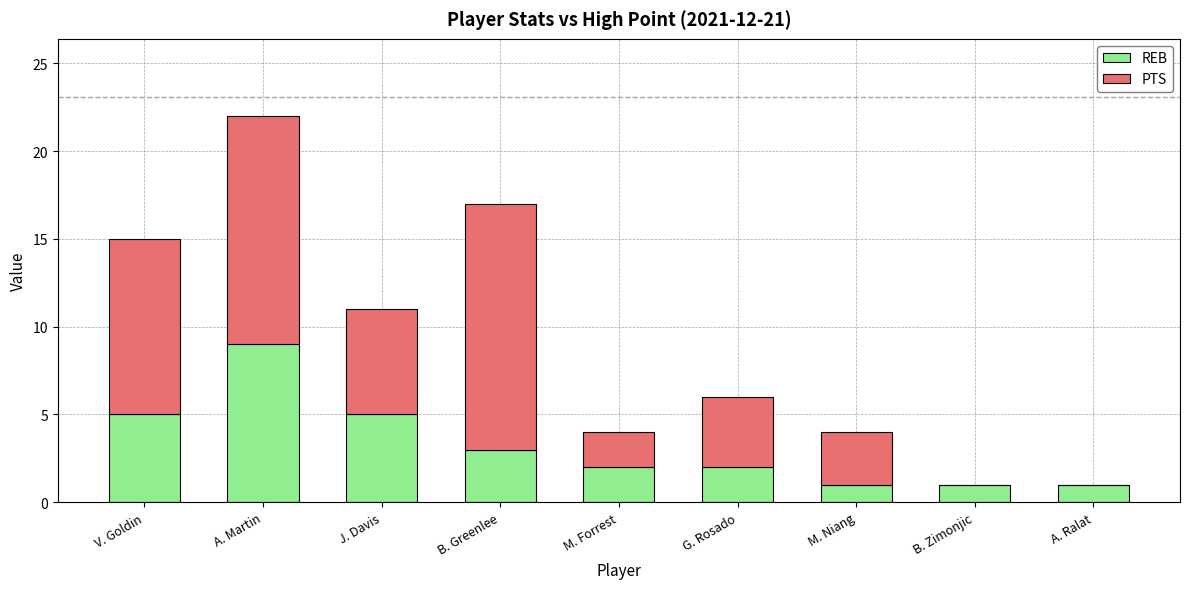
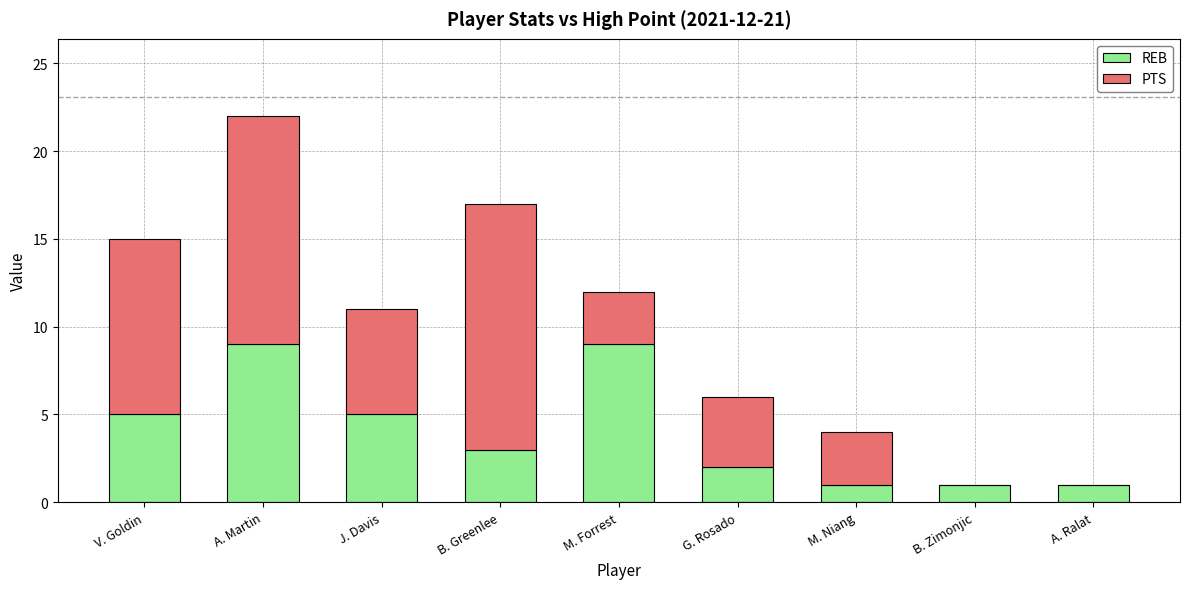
REB, M. Forrest: 2 -> 9
PTS, M. Forrest: 2 -> 3
